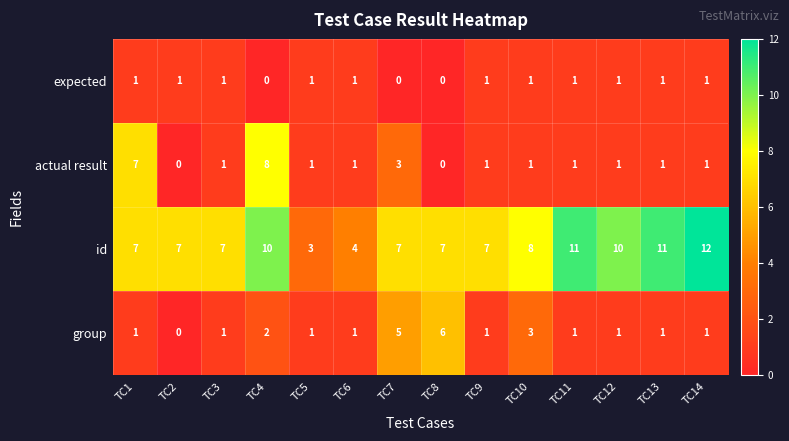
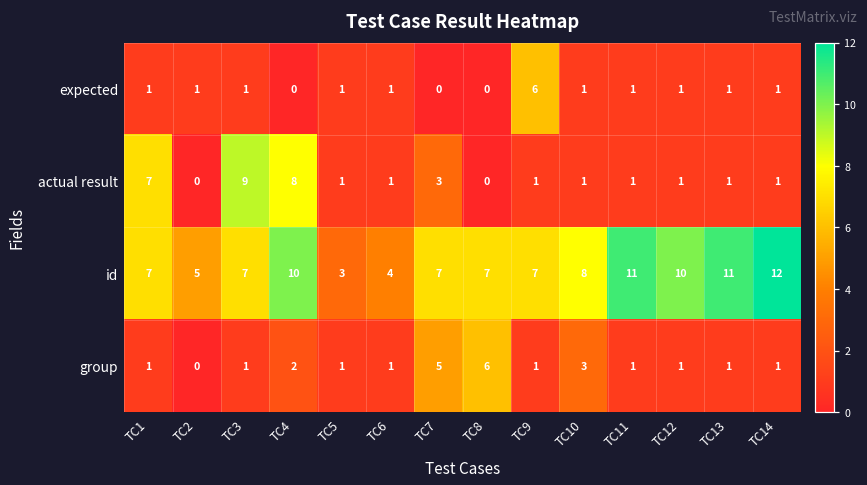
expected, TC9: 1 -> 6
actual result, TC3: 1 -> 9
id, TC2: 7 -> 5
